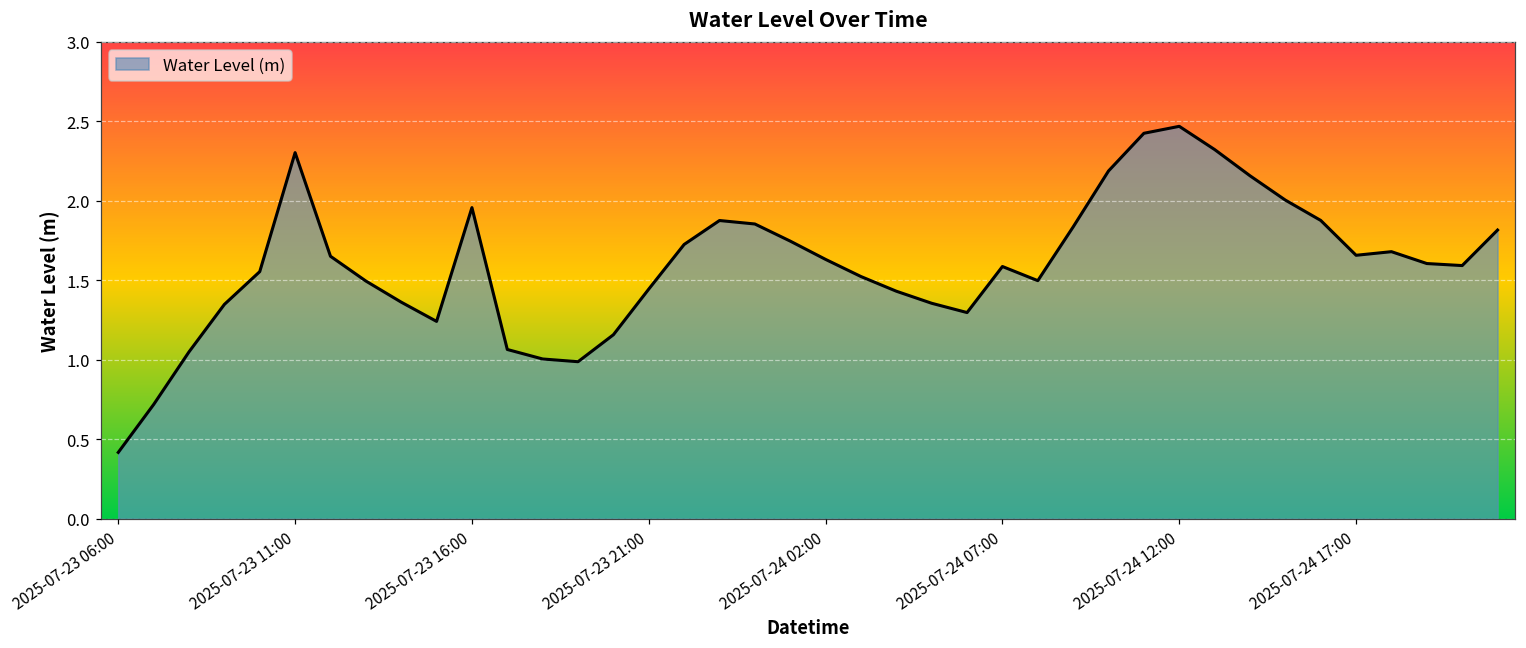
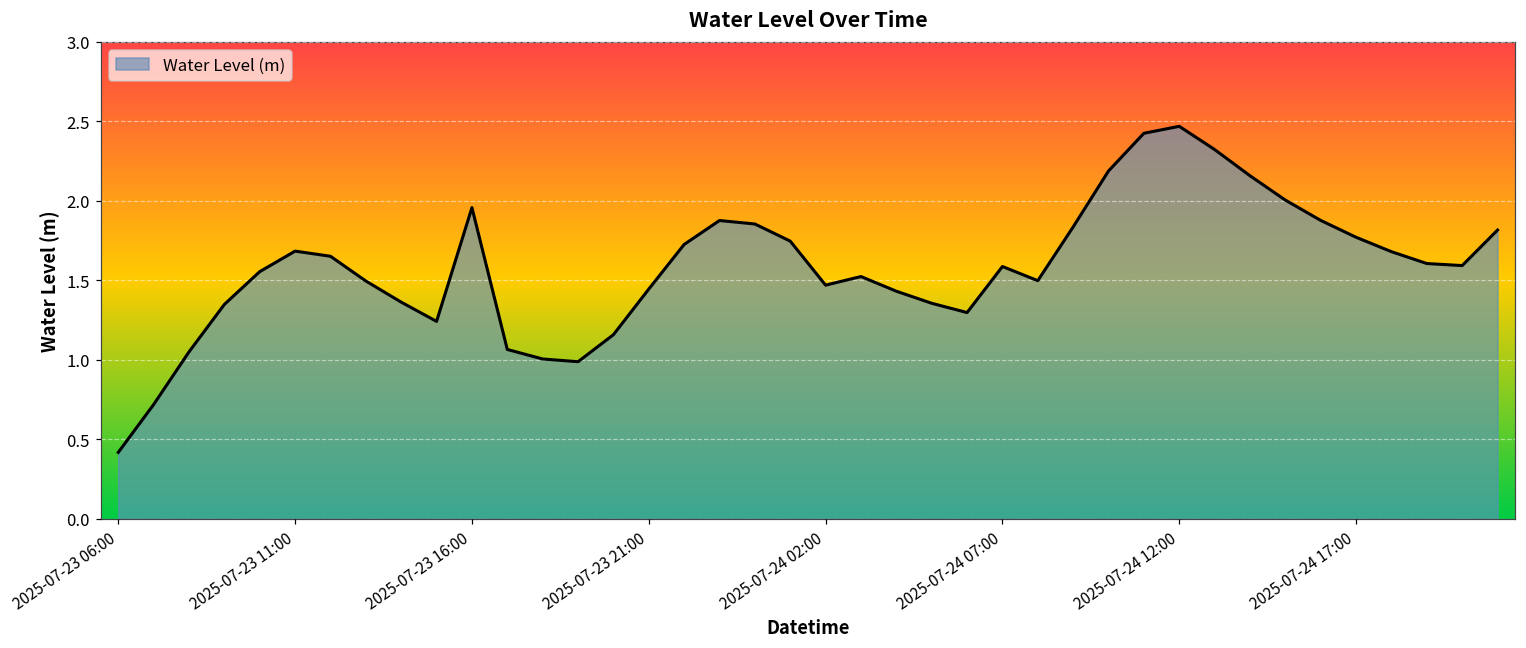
2025-07-23 11:00: 2.30 -> 1.68
2025-07-24 02:00: 1.63 -> 1.47
2025-07-24 17:00: 1.66 -> 1.77
